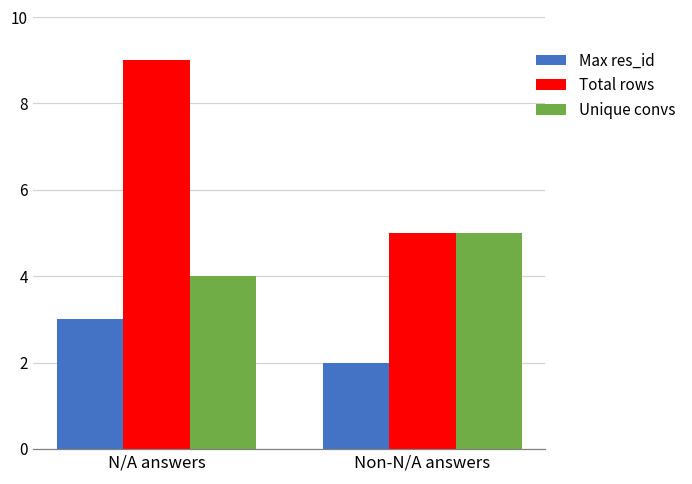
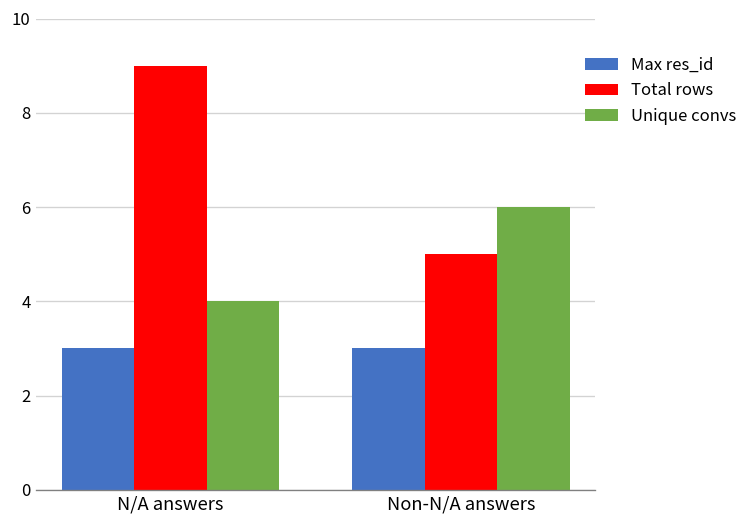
Max res_id, Non-N/A answers: 2 -> 3
Unique convs, Non-N/A answers: 5 -> 6
